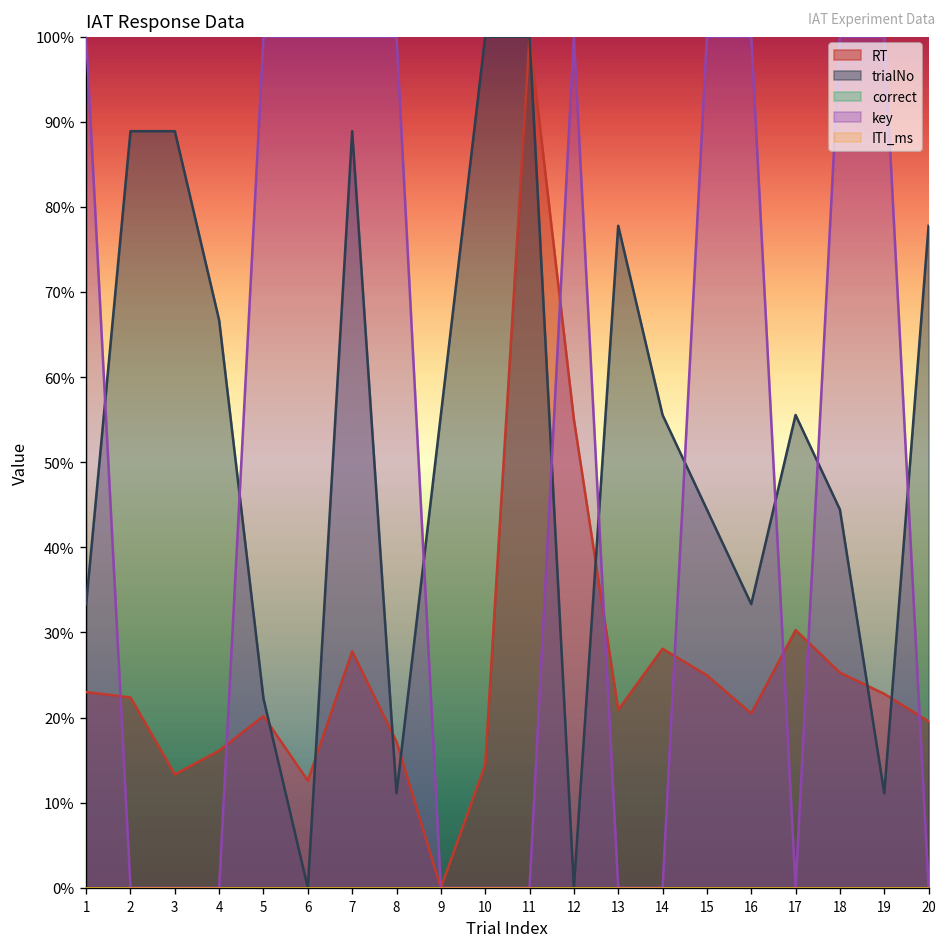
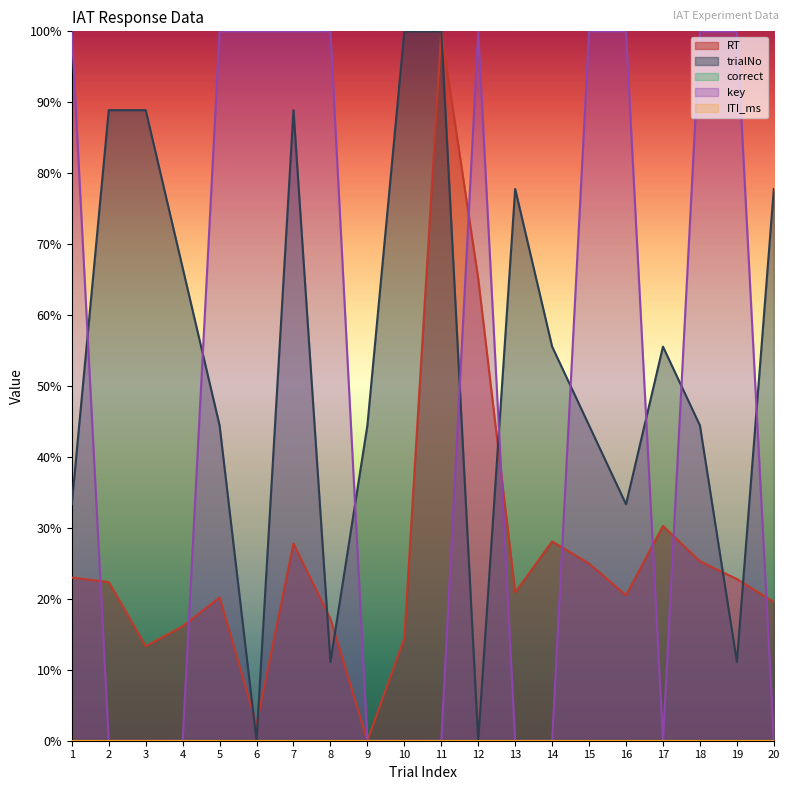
trialNo, 5: 22% -> 44%
RT, 6: 13% -> 2%
trialNo, 9: 56% -> 44%
RT, 12: 55% -> 65%
